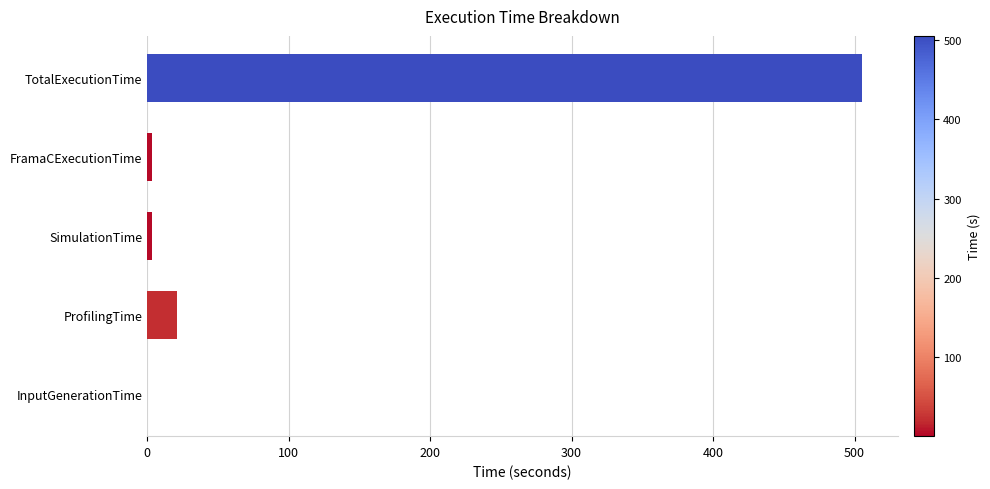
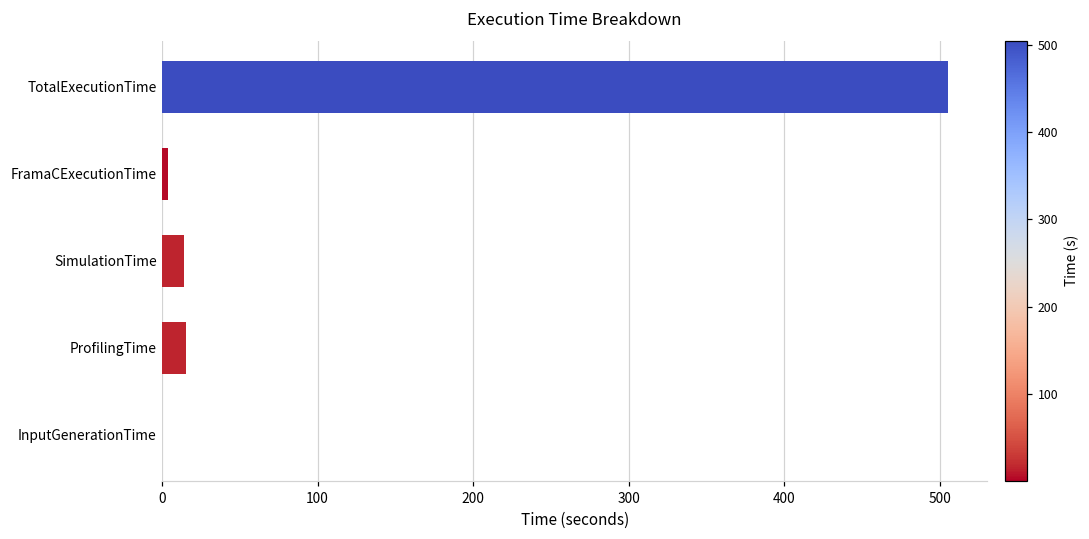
SimulationTime: 4 -> 14
ProfilingTime: 21 -> 15
